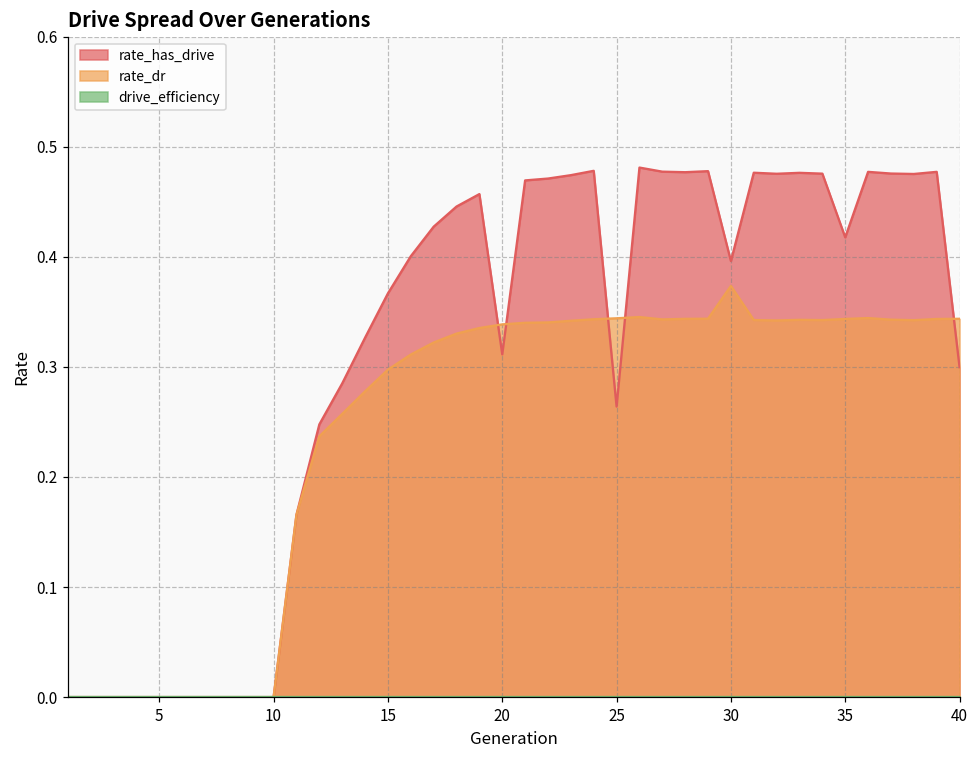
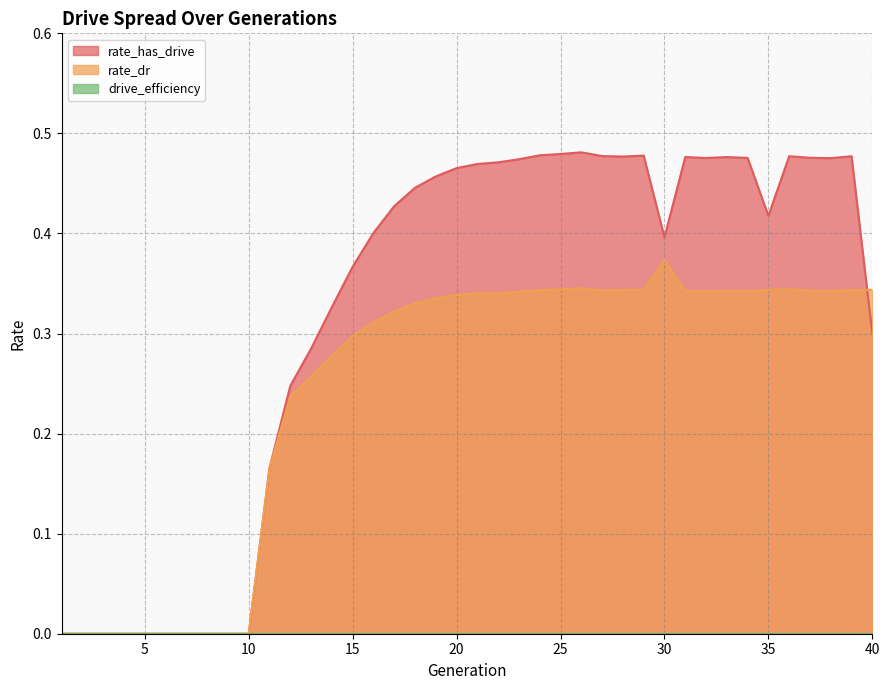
rate_has_drive, 20: 0.311 -> 0.465
rate_has_drive, 25: 0.264 -> 0.479
